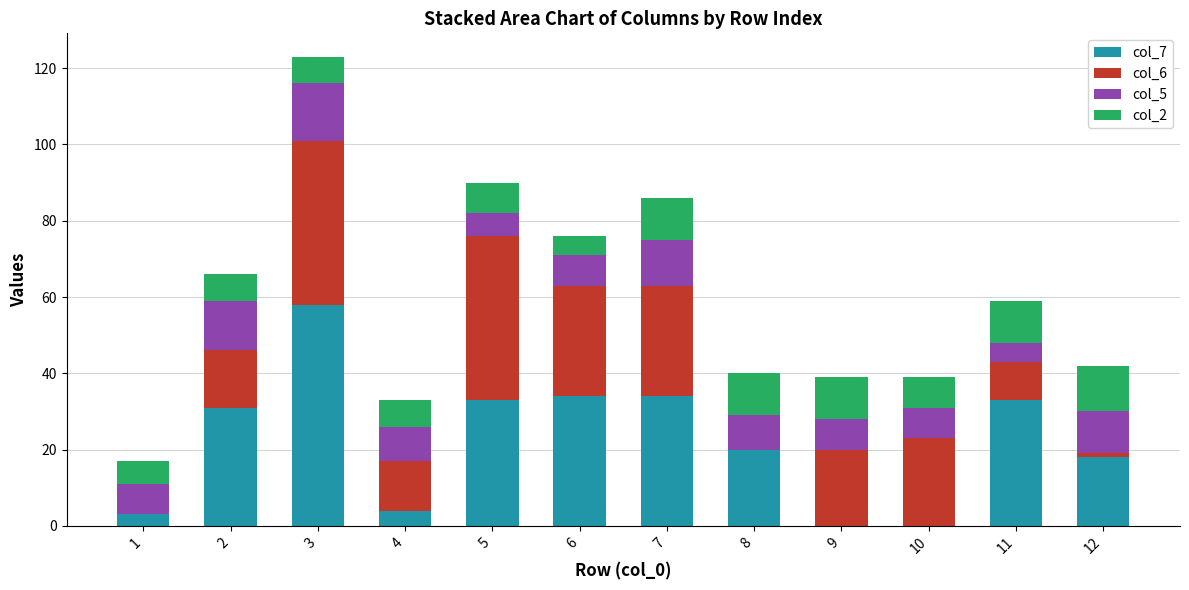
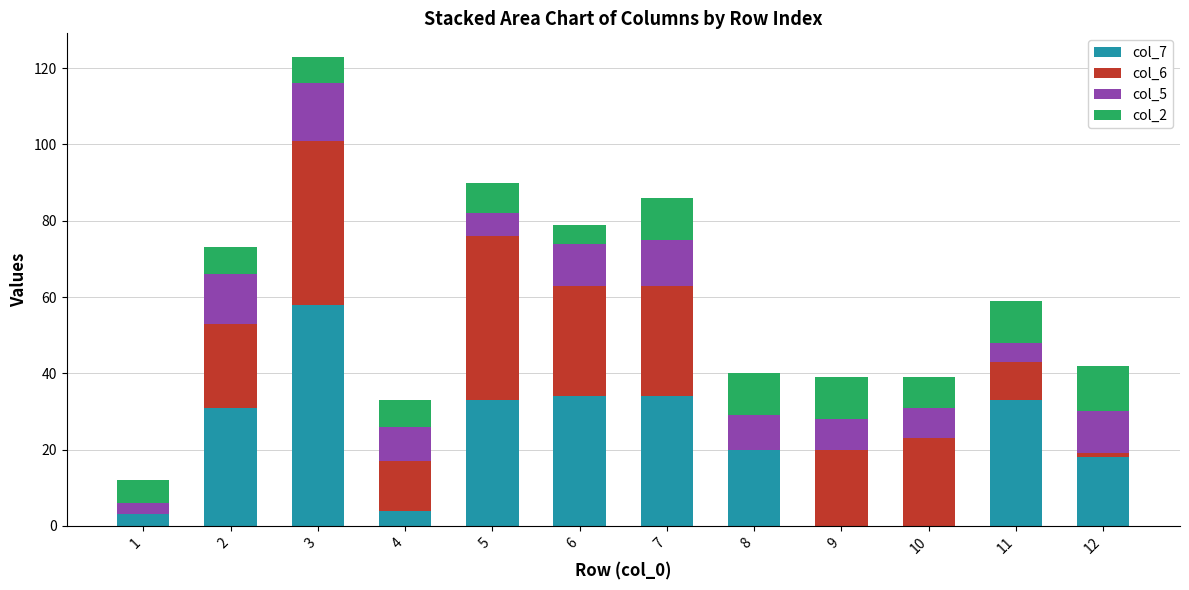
col_5, 1: 8 -> 3
col_6, 2: 15 -> 22
col_5, 6: 8 -> 11
